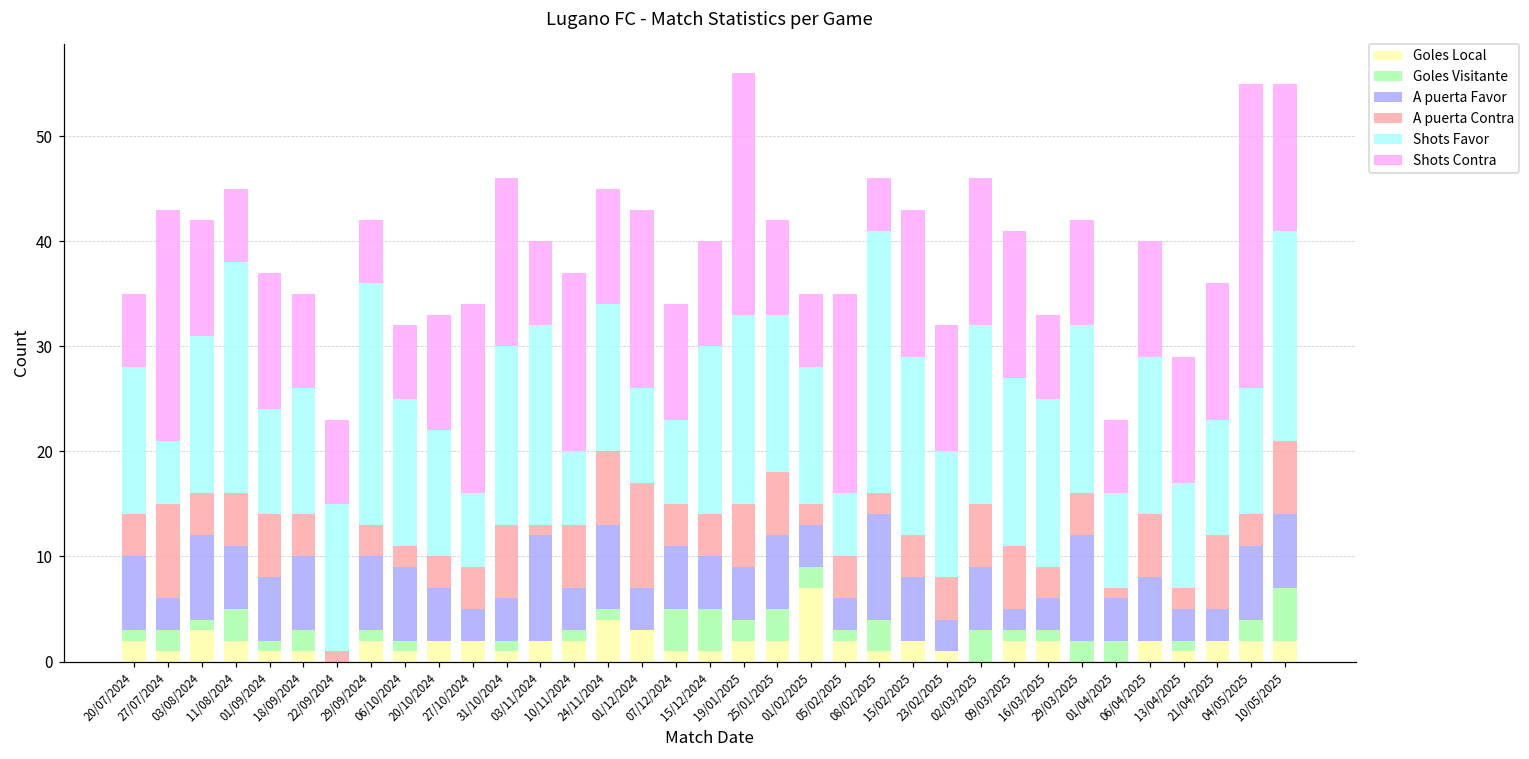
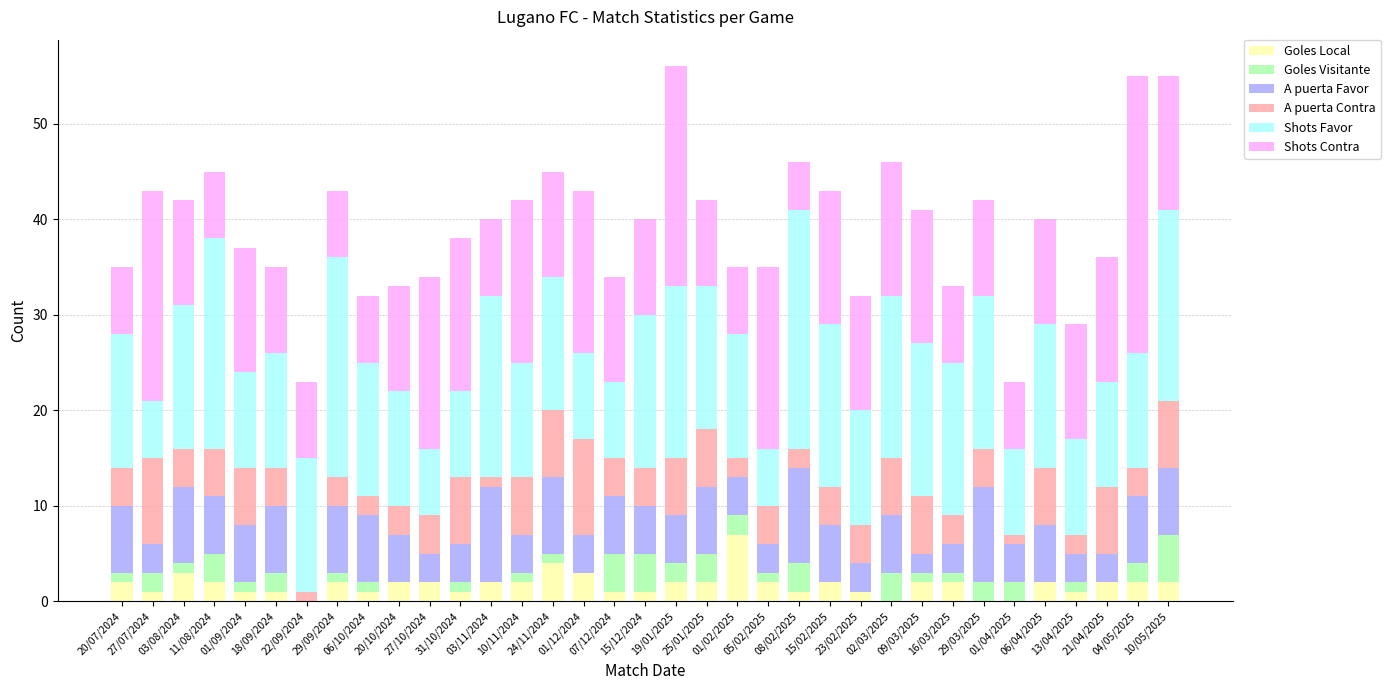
Shots Contra, 29/09/2024: 6 -> 7
Shots Favor, 31/10/2024: 17 -> 9
Shots Favor, 10/11/2024: 7 -> 12
